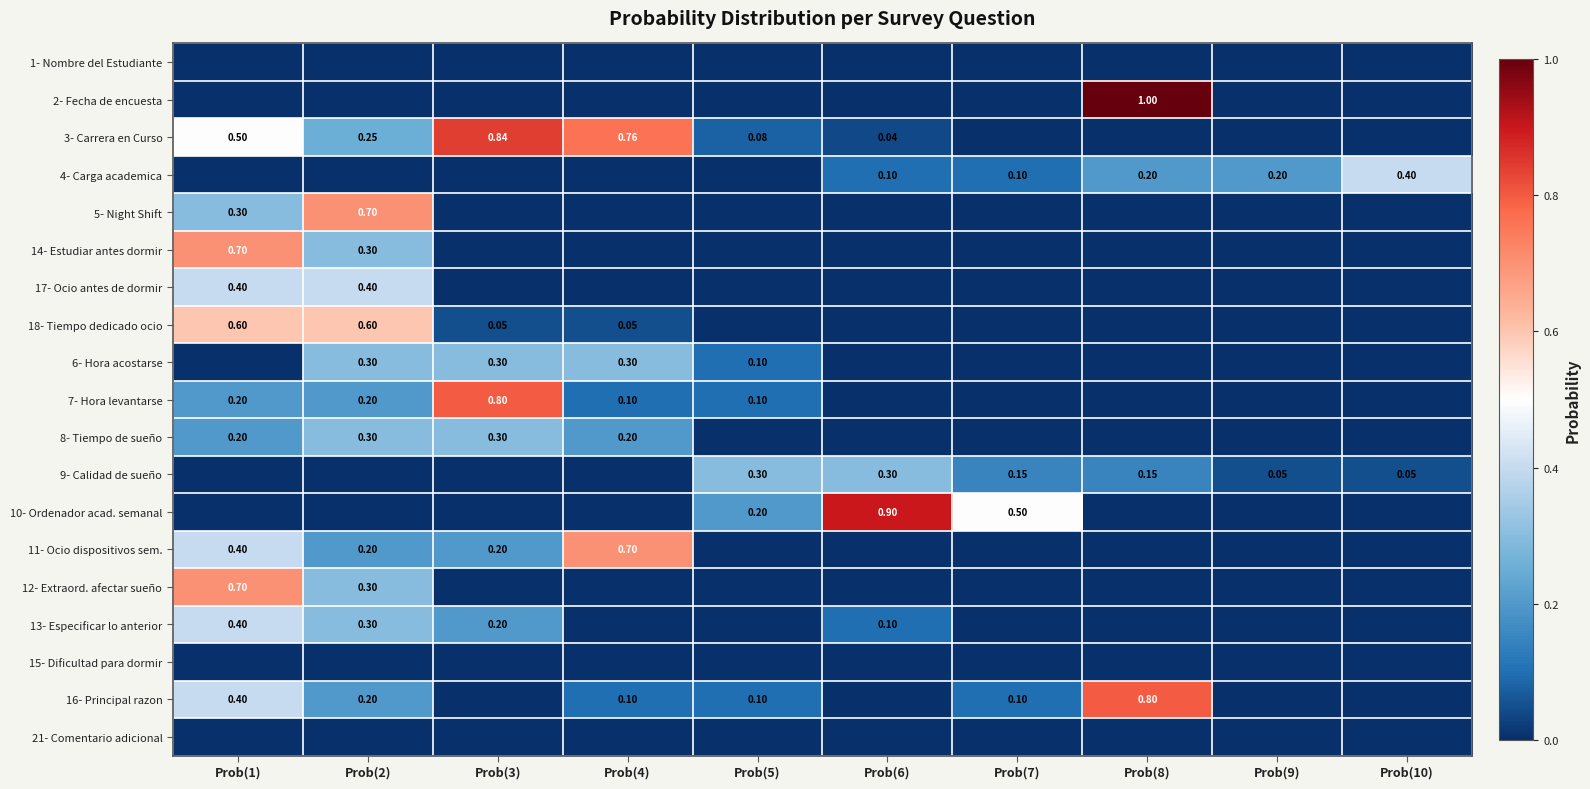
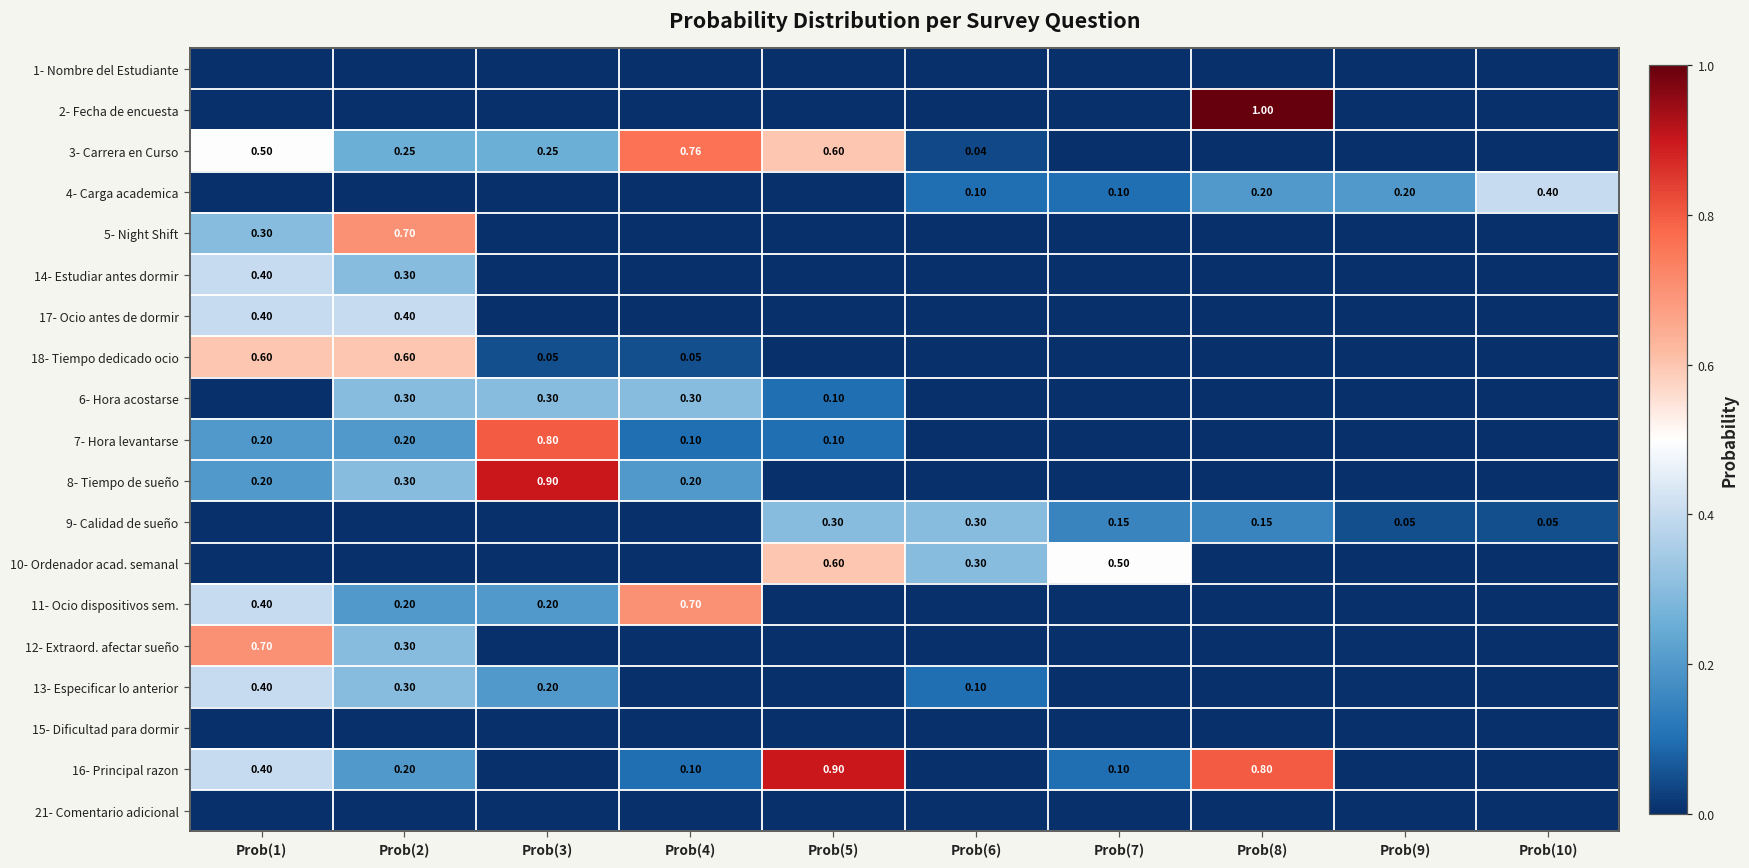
3- Carrera en Curso, Prob(3): 0.84 -> 0.25
3- Carrera en Curso, Prob(5): 0.08 -> 0.60
14- Estudiar antes dormir, Prob(1): 0.70 -> 0.40
8- Tiempo de sueño, Prob(3): 0.30 -> 0.90
10- Ordenador acad. semanal, Prob(5): 0.20 -> 0.60
10- Ordenador acad. semanal, Prob(6): 0.90 -> 0.30
16- Principal razon, Prob(5): 0.10 -> 0.90
